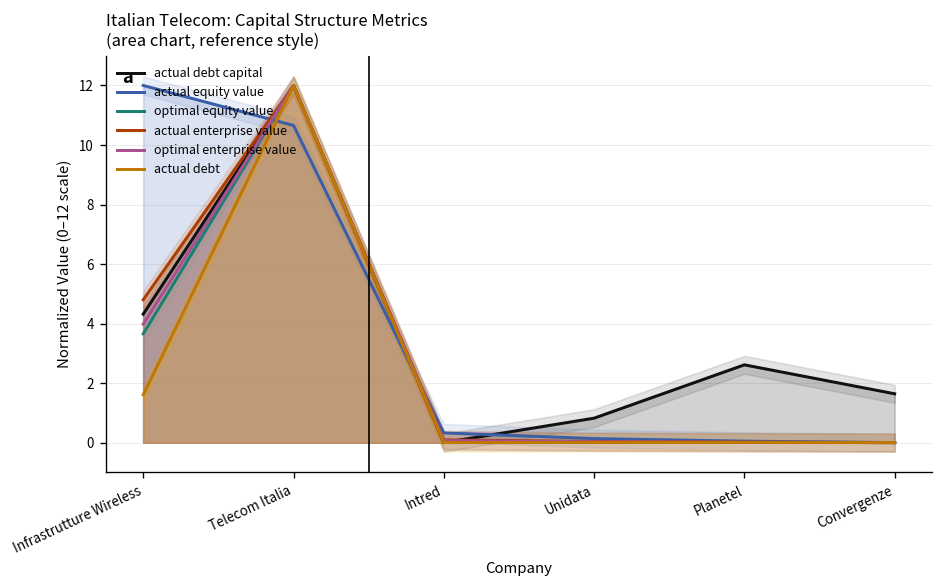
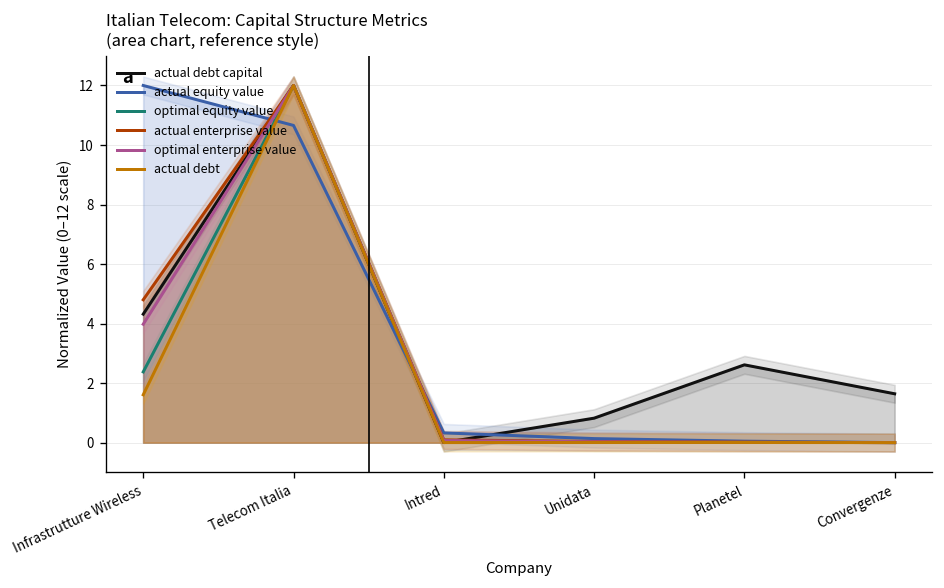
optimal equity value, Infrastrutture Wireless: 3.7 -> 2.4
